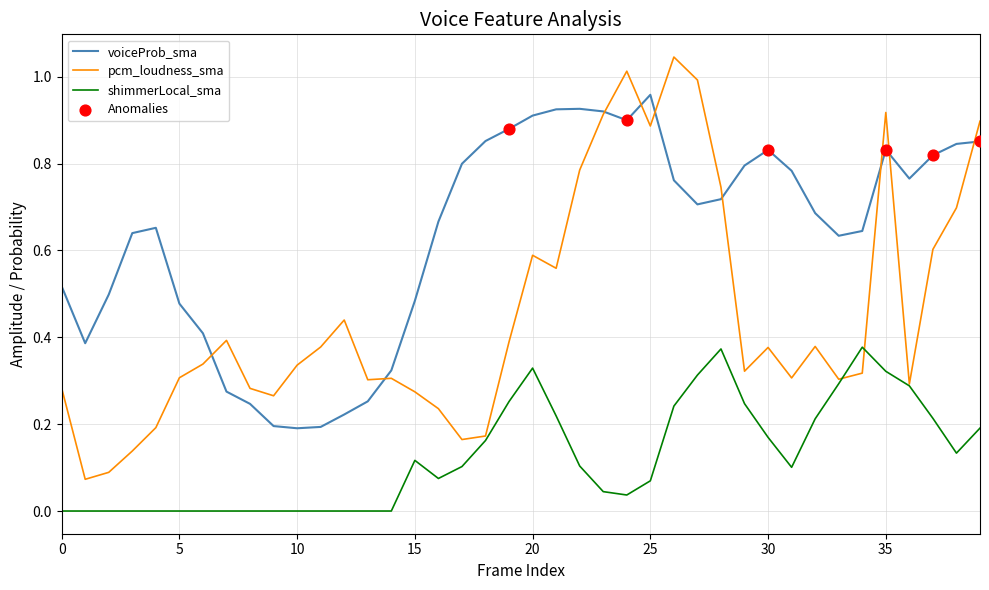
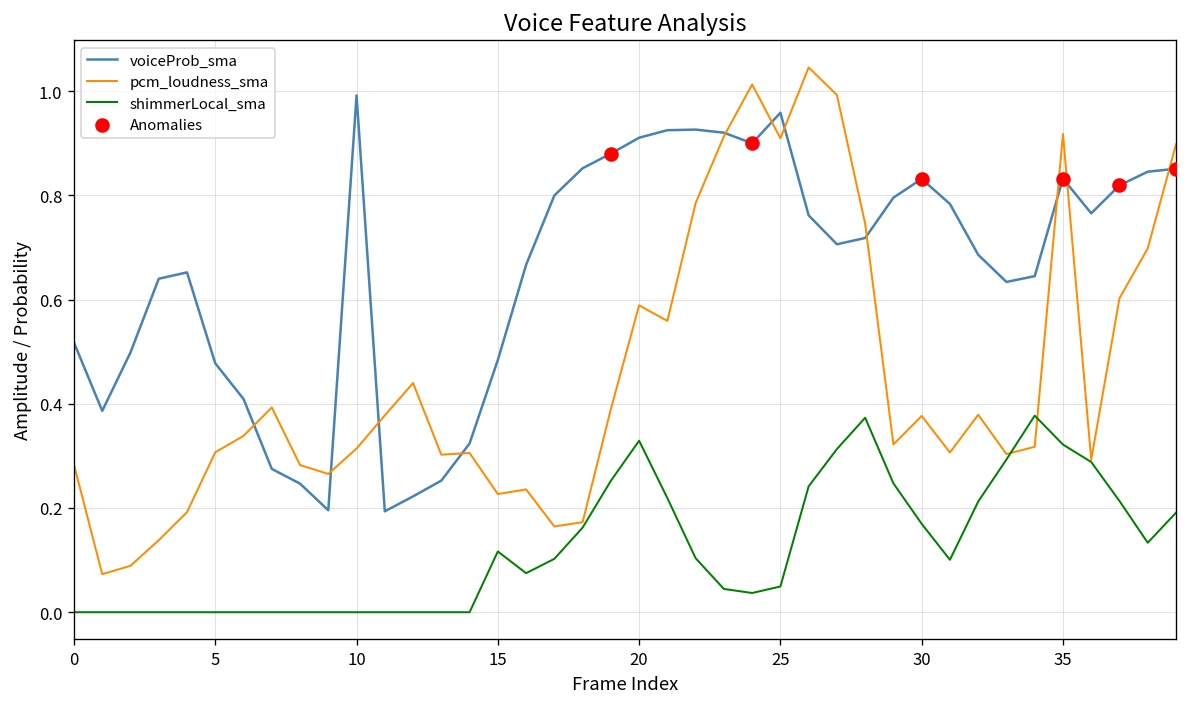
voiceProb_sma, 10: 0.19 -> 0.99
pcm_loudness_sma, 10: 0.34 -> 0.31
pcm_loudness_sma, 15: 0.27 -> 0.23
pcm_loudness_sma, 25: 0.89 -> 0.91
shimmerLocal_sma, 25: 0.07 -> 0.05
